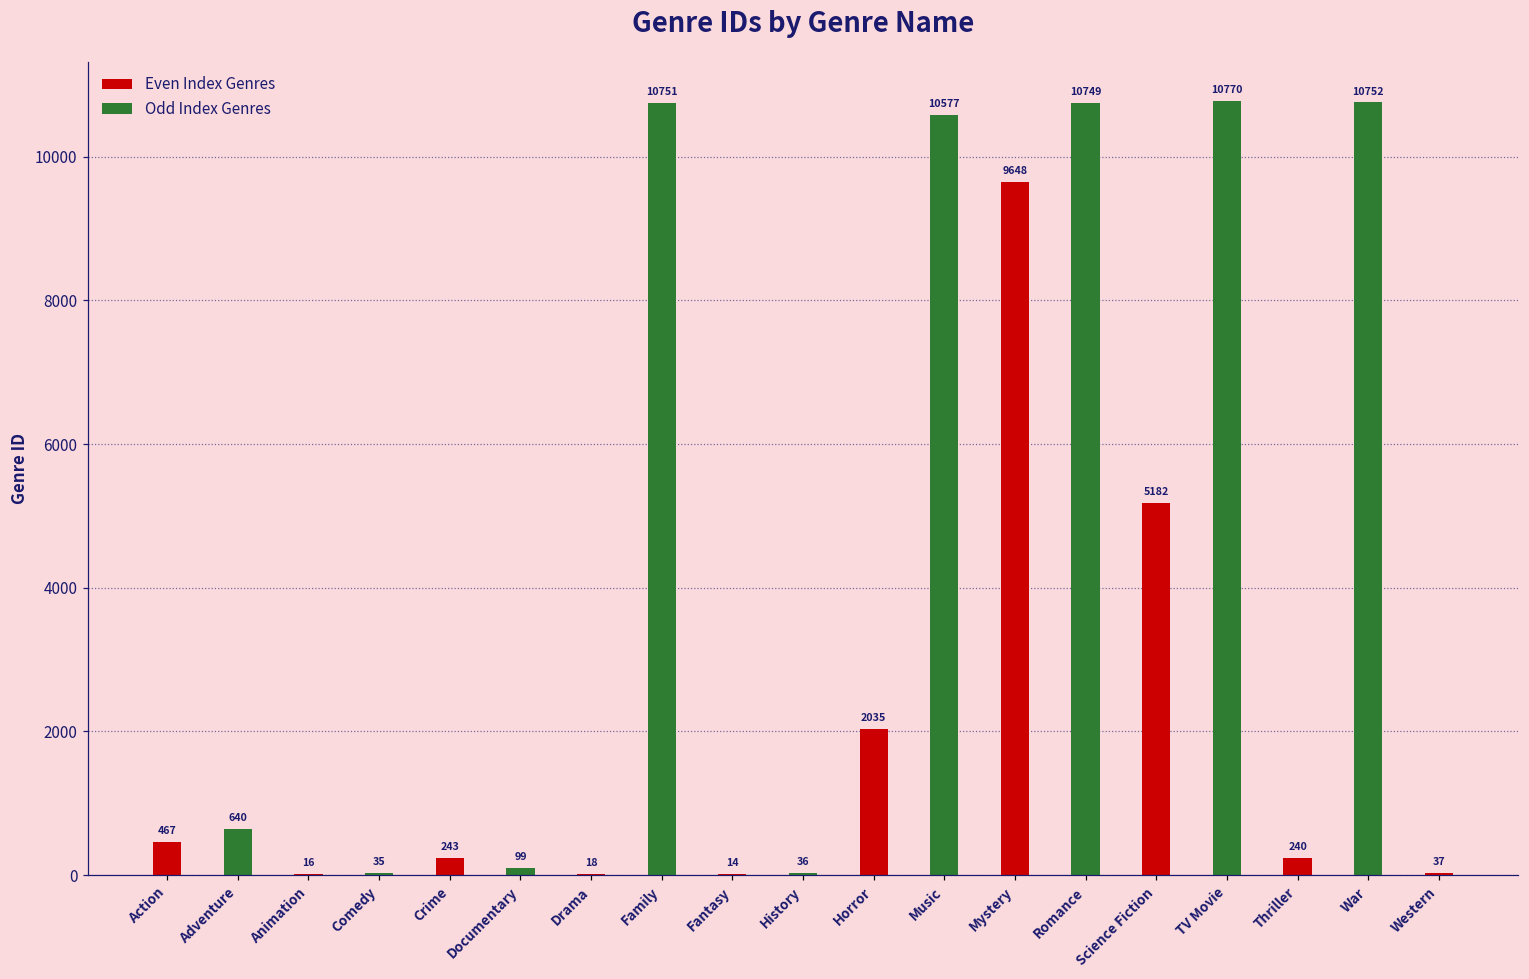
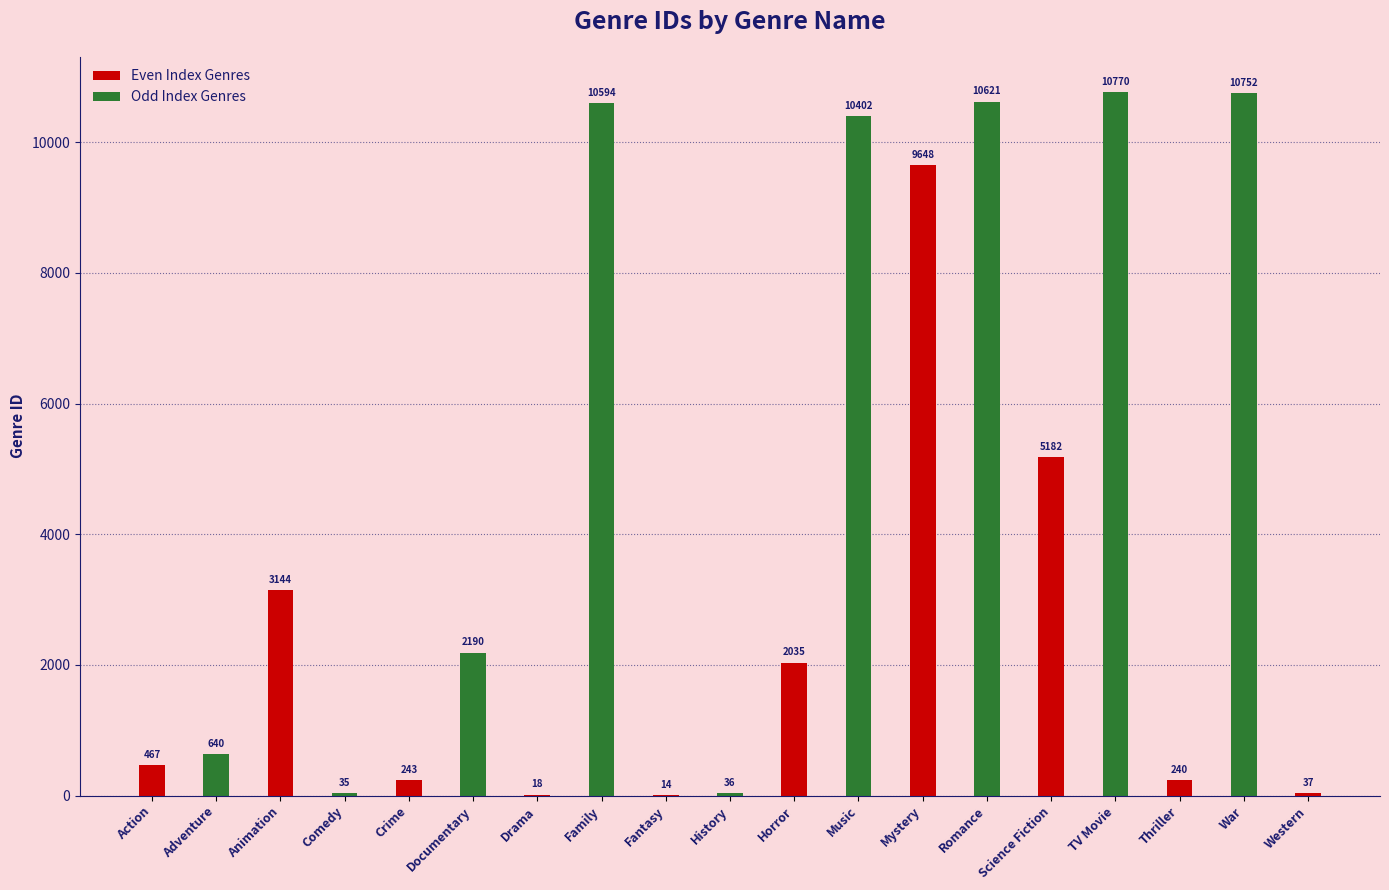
Even Index Genres, Animation: 16 -> 3144
Odd Index Genres, Documentary: 99 -> 2190
Odd Index Genres, Family: 10751 -> 10594
Odd Index Genres, Music: 10577 -> 10402
Odd Index Genres, Romance: 10749 -> 10621
